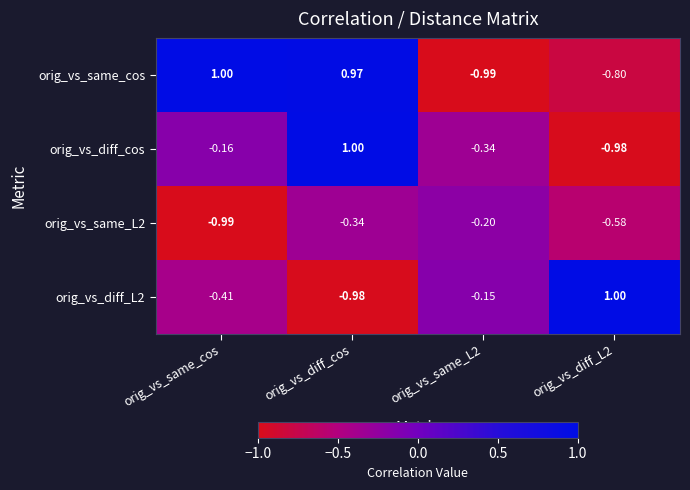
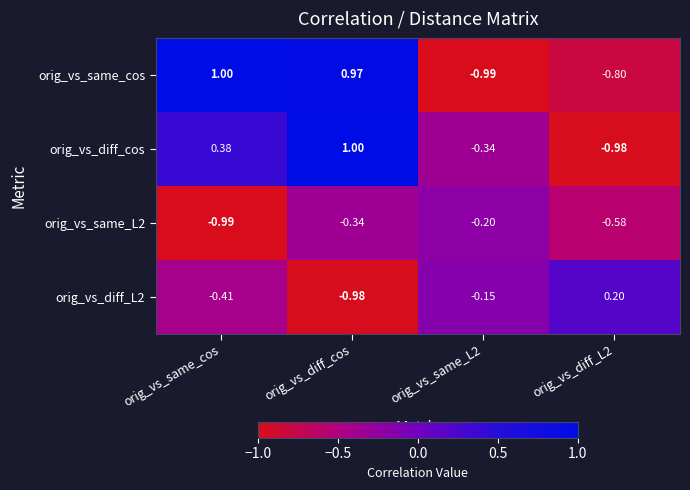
orig_vs_diff_cos, orig_vs_same_cos: -0.16 -> 0.38
orig_vs_diff_L2, orig_vs_diff_L2: 1.00 -> 0.20
